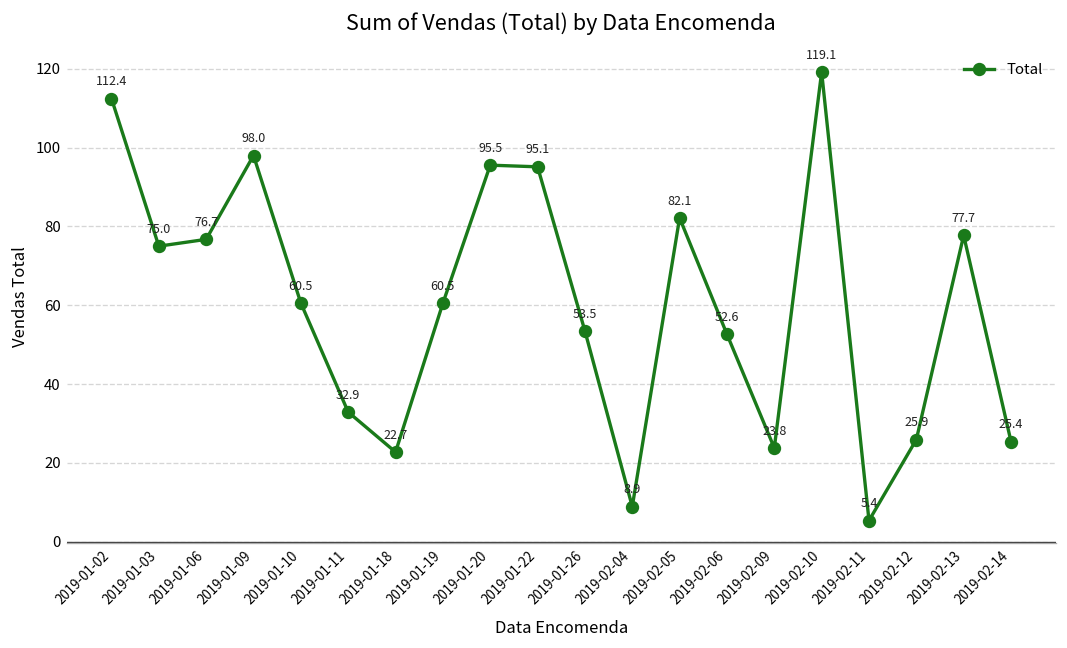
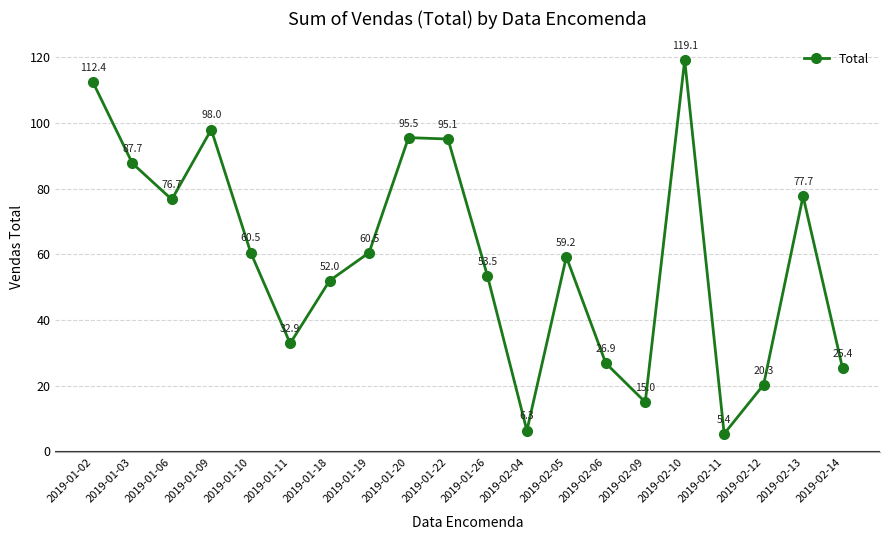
2019-01-03: 75.0 -> 87.7
2019-01-18: 22.7 -> 52.0
2019-02-04: 8.9 -> 6.3
2019-02-05: 82.1 -> 59.2
2019-02-06: 52.6 -> 26.9
2019-02-09: 23.8 -> 15.0
2019-02-12: 25.9 -> 20.3
